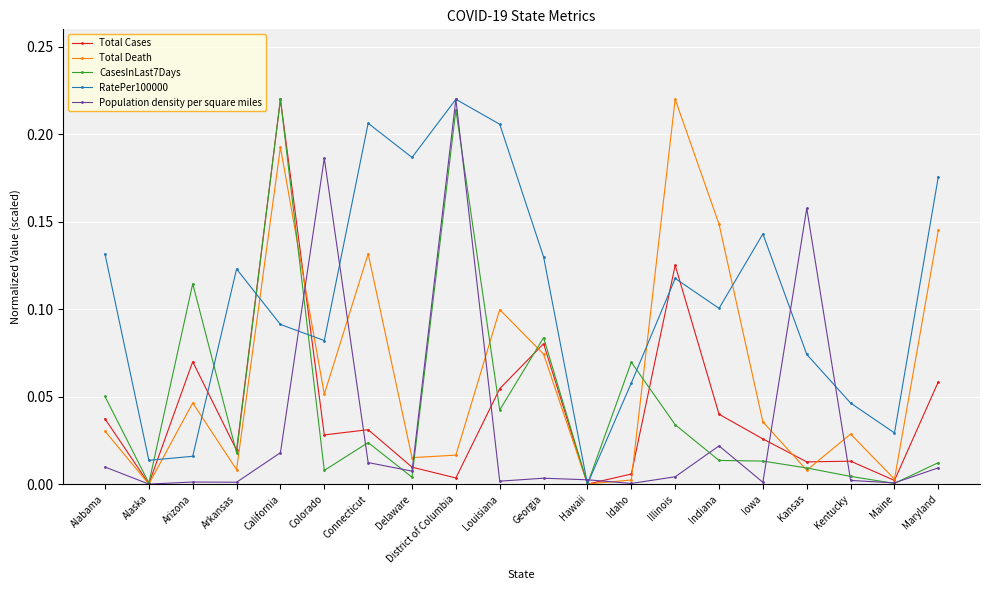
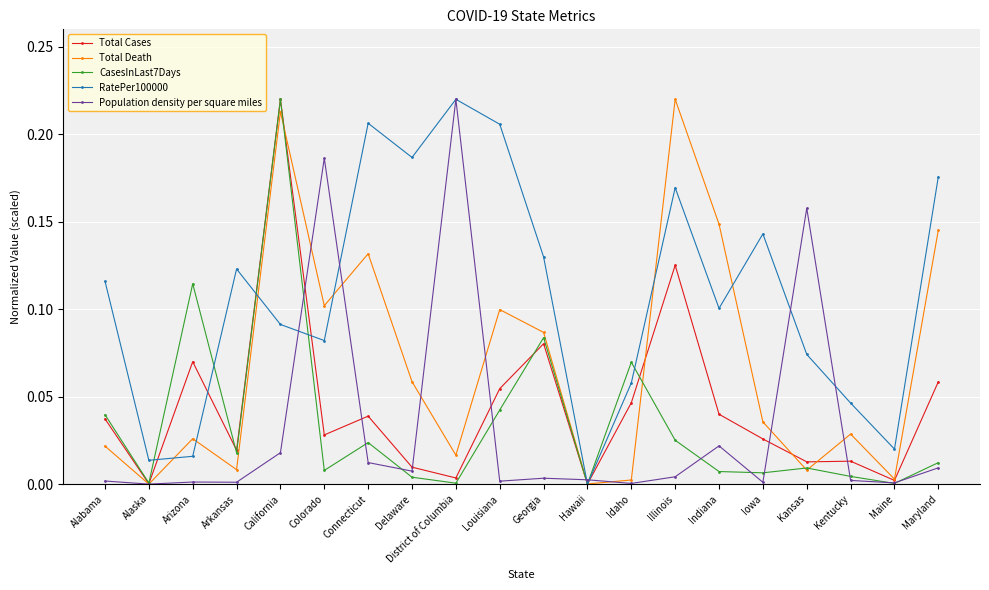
Total Death, Alabama: 0.030 -> 0.022
CasesInLast7Days, Alabama: 0.050 -> 0.040
RatePer100000, Alabama: 0.132 -> 0.116
Population density per square miles, Alabama: 0.010 -> 0.002
Total Death, Arizona: 0.046 -> 0.026
Total Death, California: 0.193 -> 0.213
Total Death, Colorado: 0.051 -> 0.102
Total Cases, Connecticut: 0.031 -> 0.039
Total Death, Delaware: 0.015 -> 0.059
CasesInLast7Days, District of Columbia: 0.214 -> 0.001
Total Death, Georgia: 0.074 -> 0.087
Total Cases, Idaho: 0.006 -> 0.047
CasesInLast7Days, Illinois: 0.034 -> 0.025
RatePer100000, Illinois: 0.118 -> 0.169
CasesInLast7Days, Indiana: 0.014 -> 0.007
CasesInLast7Days, Iowa: 0.013 -> 0.006
RatePer100000, Maine: 0.029 -> 0.020
